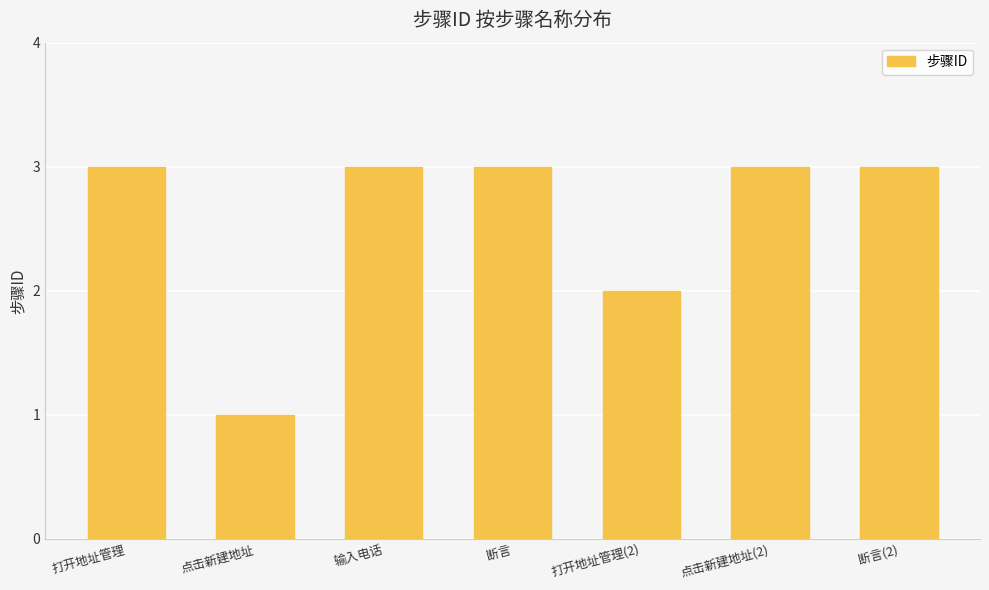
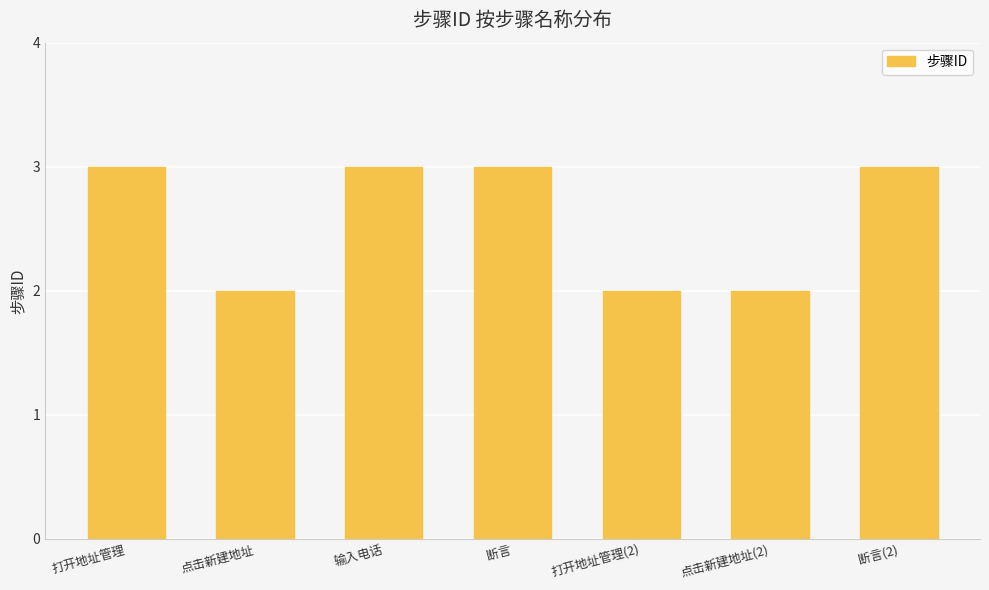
点击新建地址: 1 -> 2
点击新建地址(2): 3 -> 2
